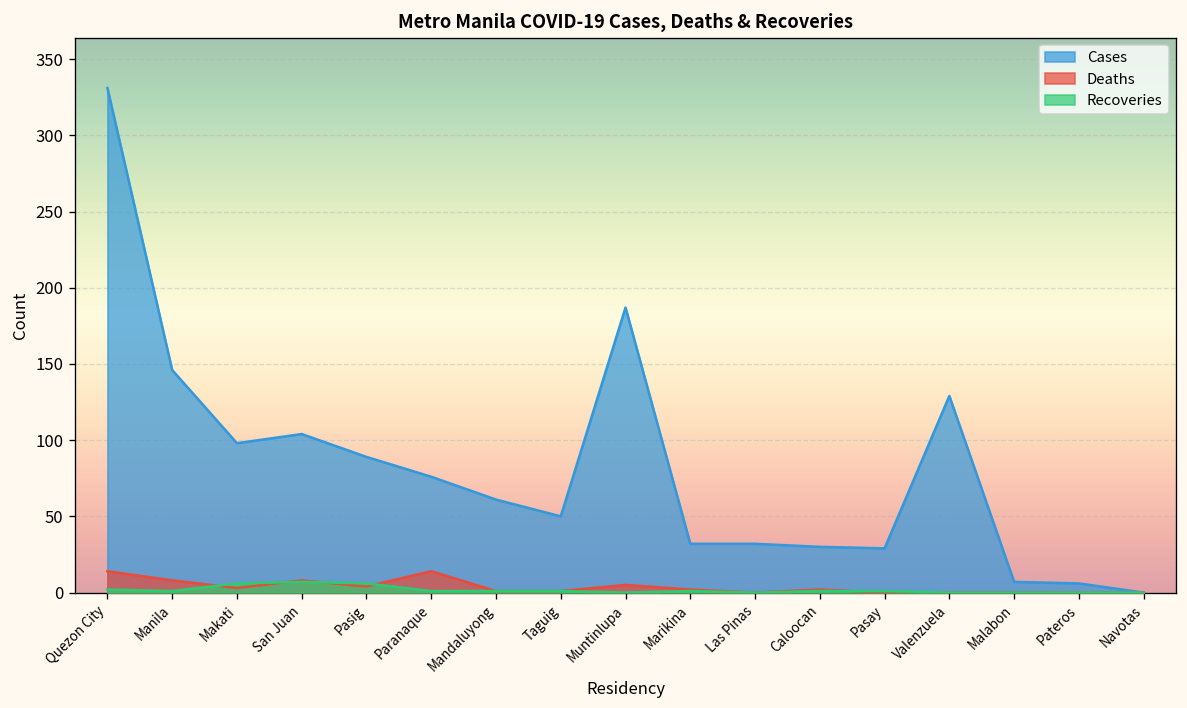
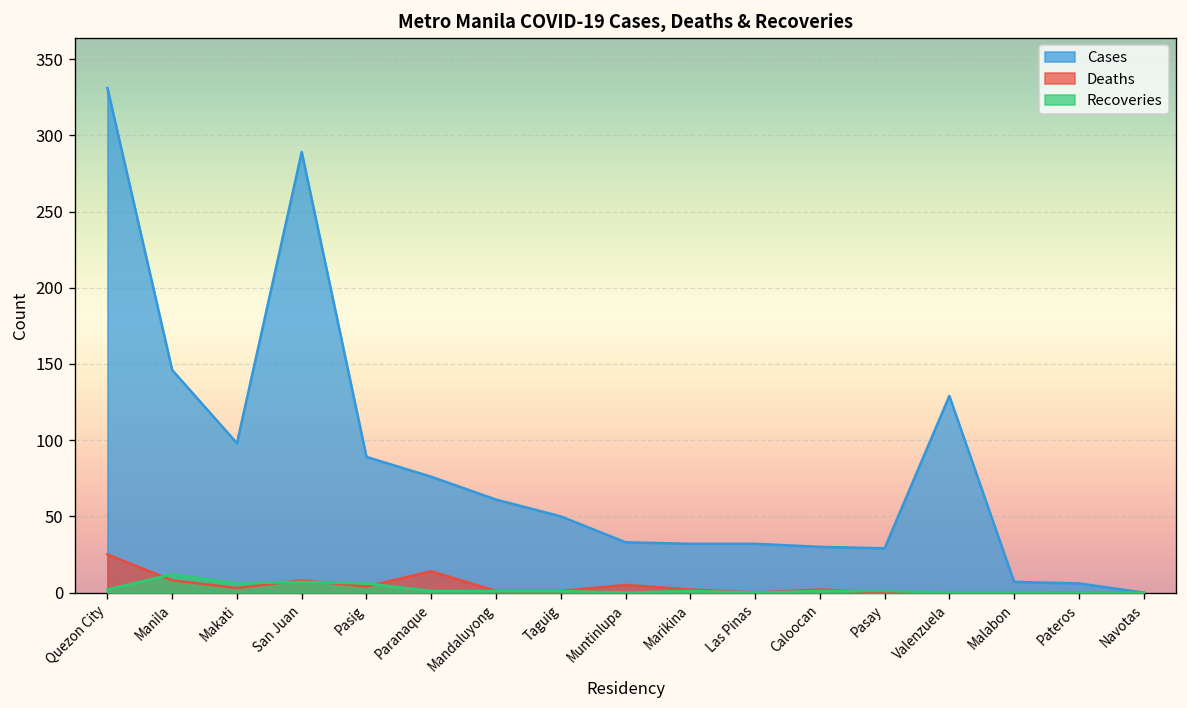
Deaths, Quezon City: 14 -> 25
Recoveries, Manila: 1 -> 12
Cases, San Juan: 104 -> 289
Cases, Muntinlupa: 187 -> 33
